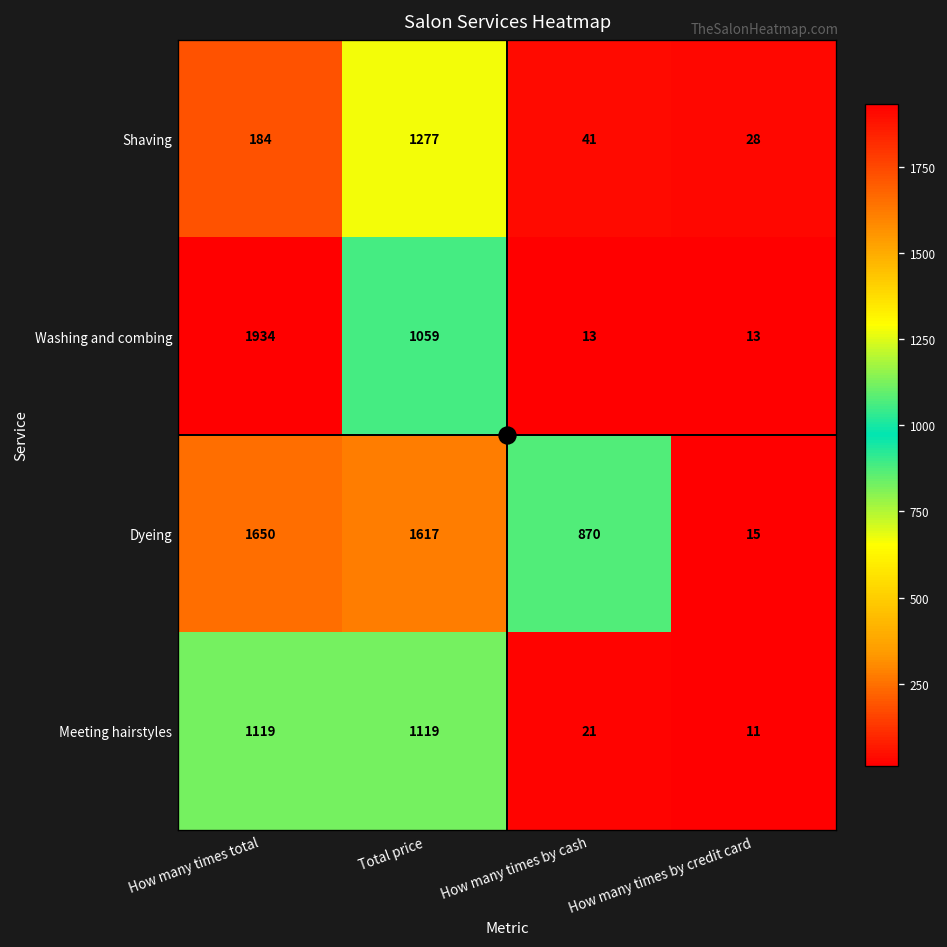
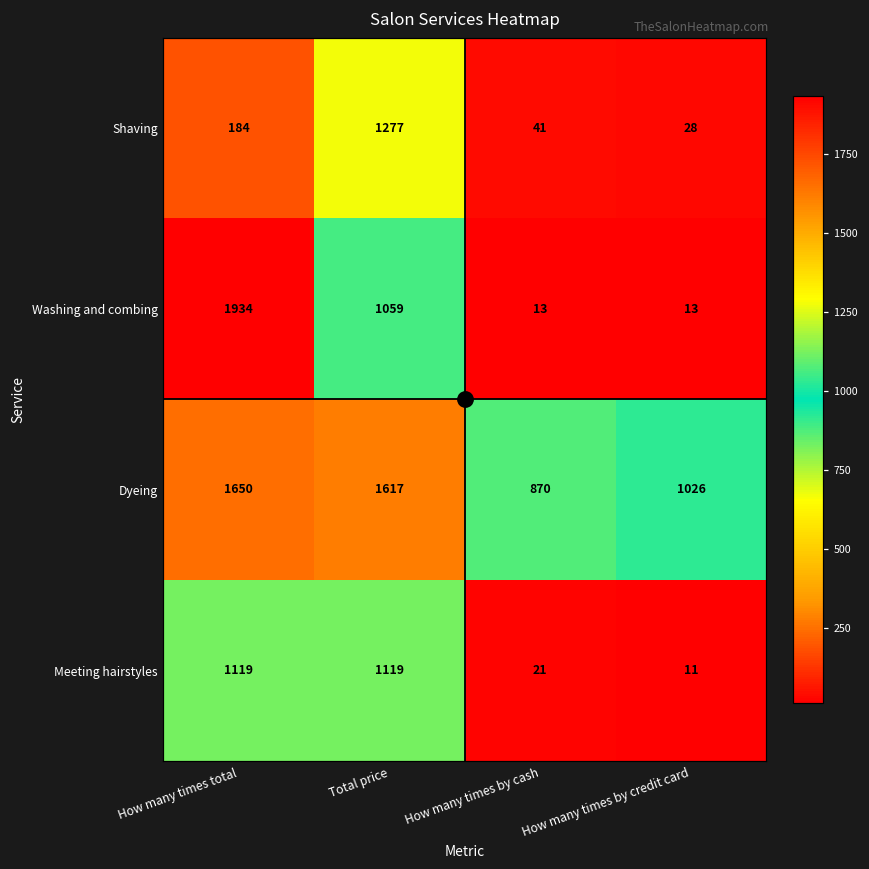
Dyeing, How many times by credit card: 15 -> 1026
